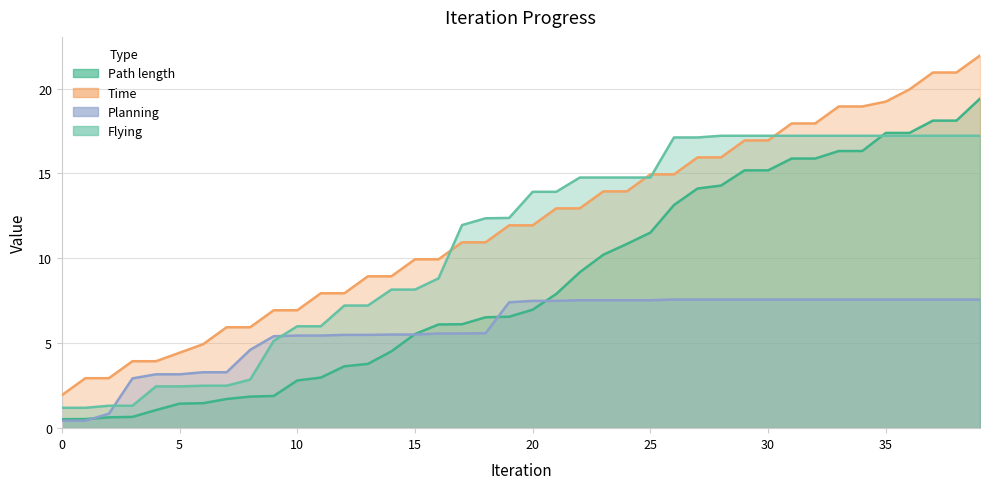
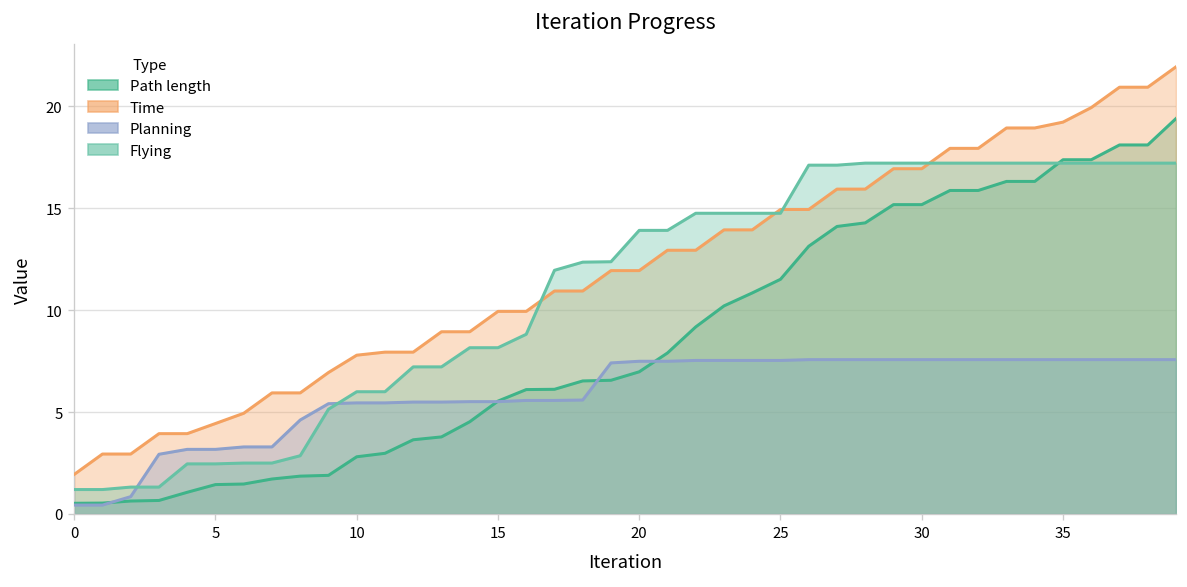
Time, 10: 6.9 -> 7.8
